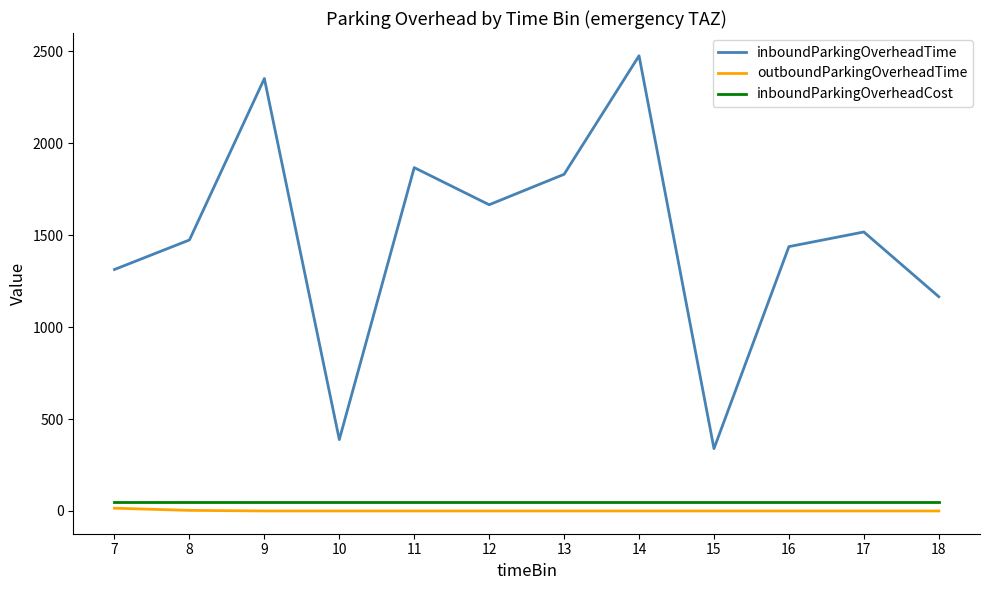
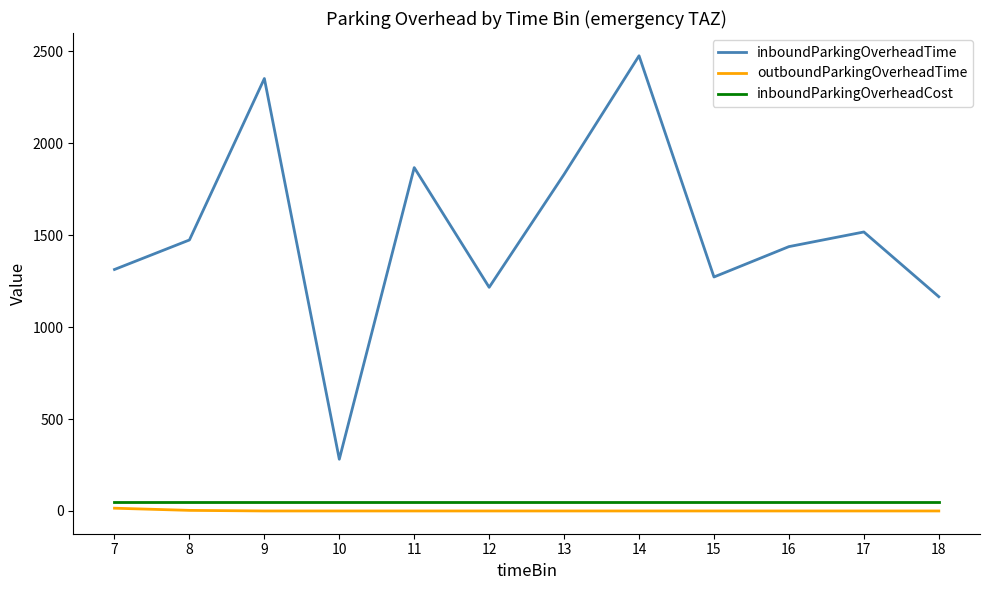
inboundParkingOverheadTime, 10: 390 -> 280
inboundParkingOverheadTime, 12: 1670 -> 1220
inboundParkingOverheadTime, 15: 340 -> 1270
